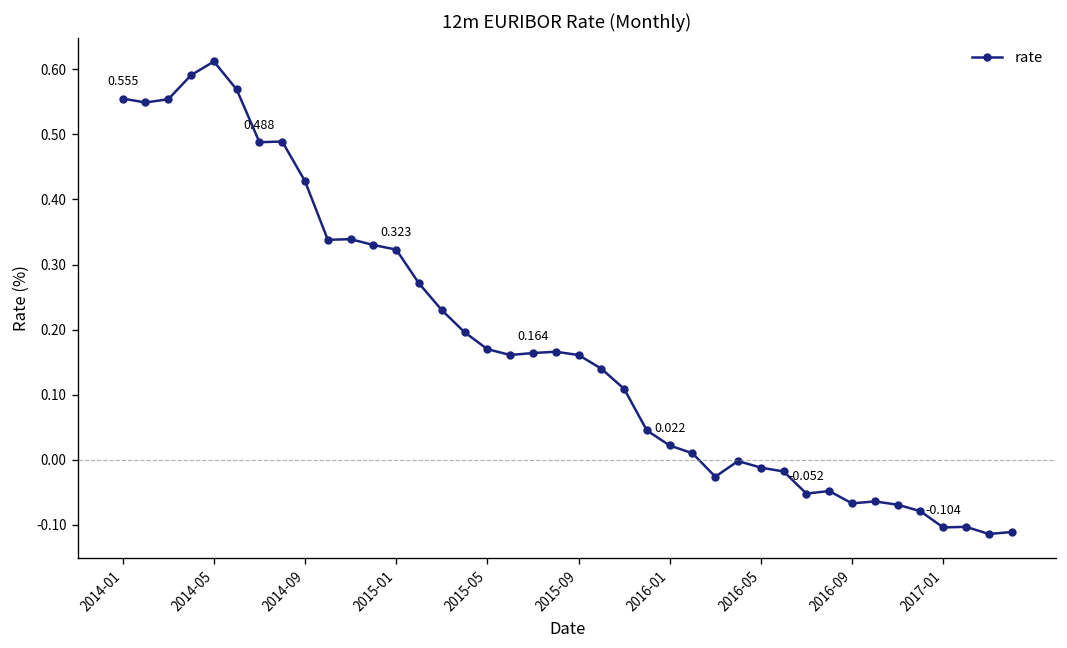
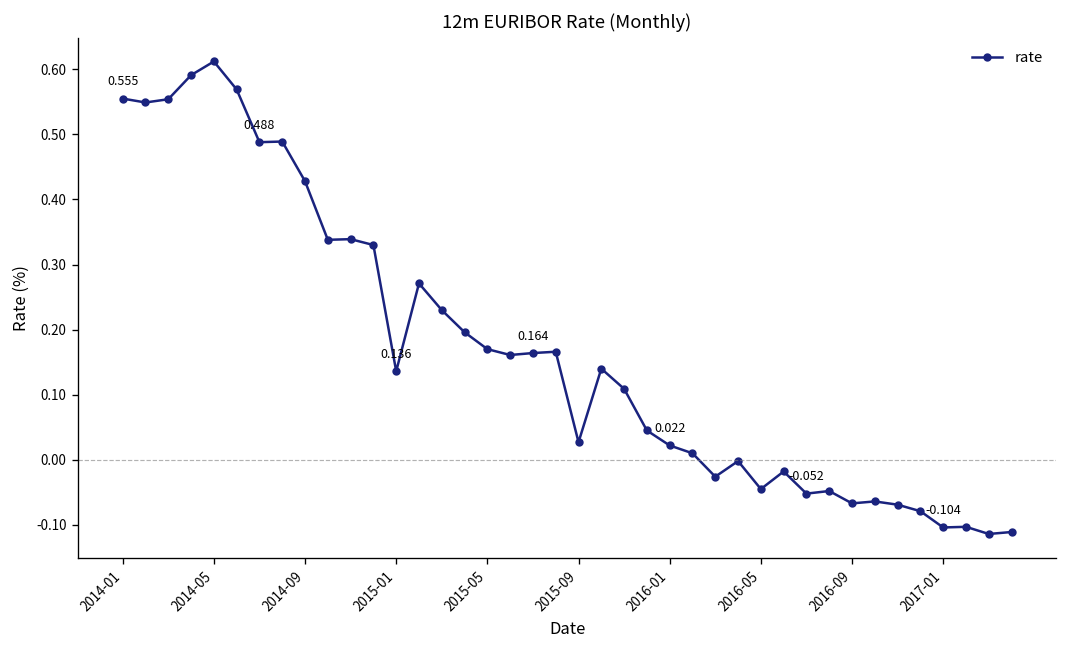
2015-01: 0.323 -> 0.136
2015-09: 0.16 -> 0.03
2016-05: -0.01 -> -0.05
